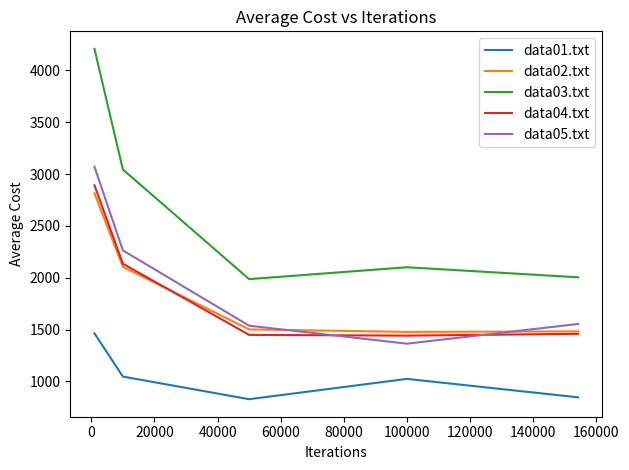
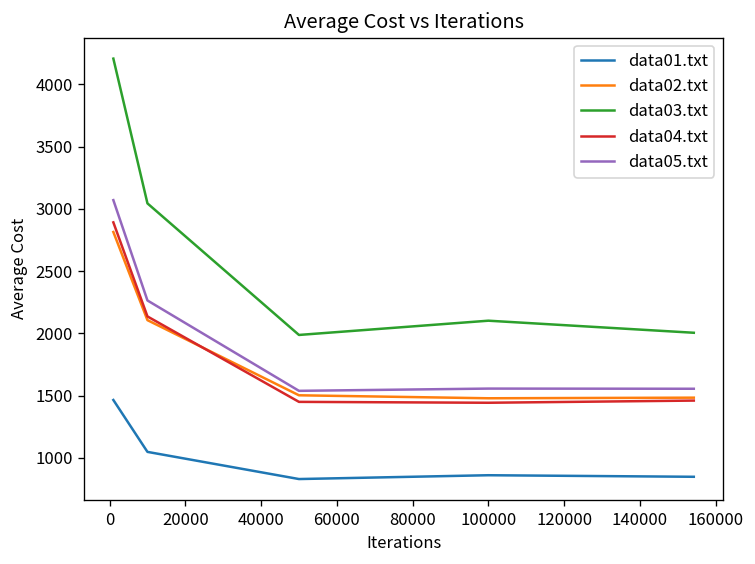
data01.txt, 100000: 1020 -> 860
data05.txt, 100000: 1360 -> 1560
